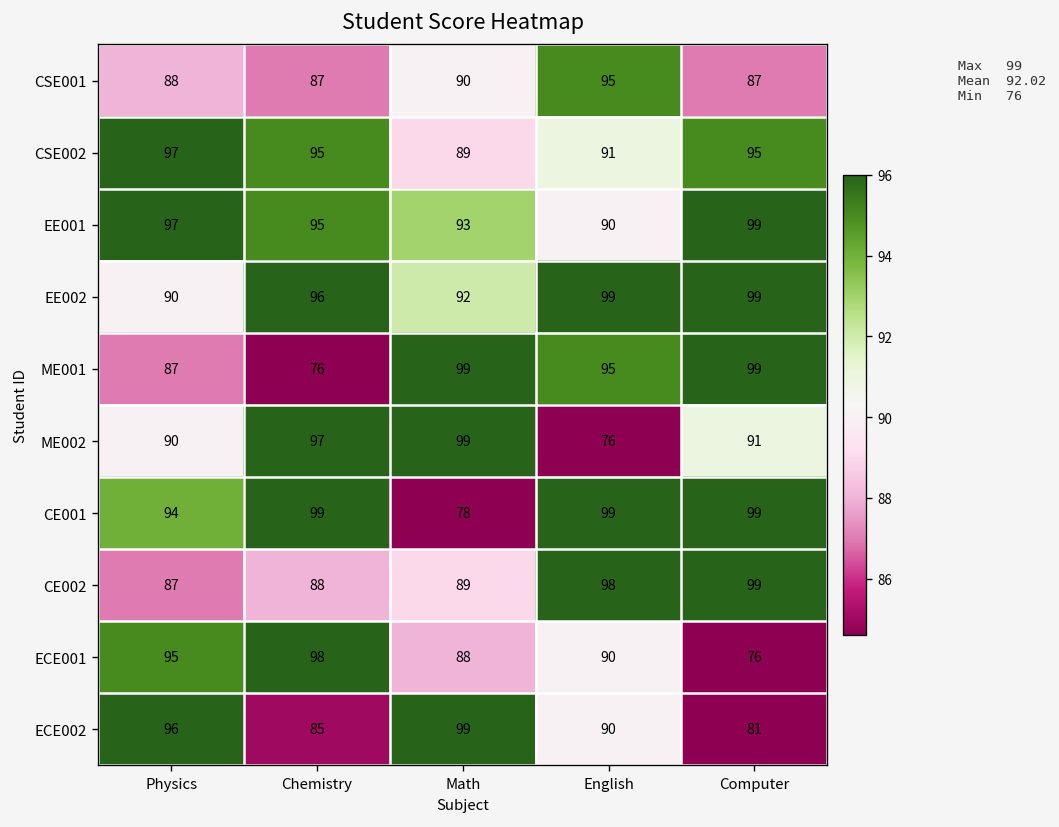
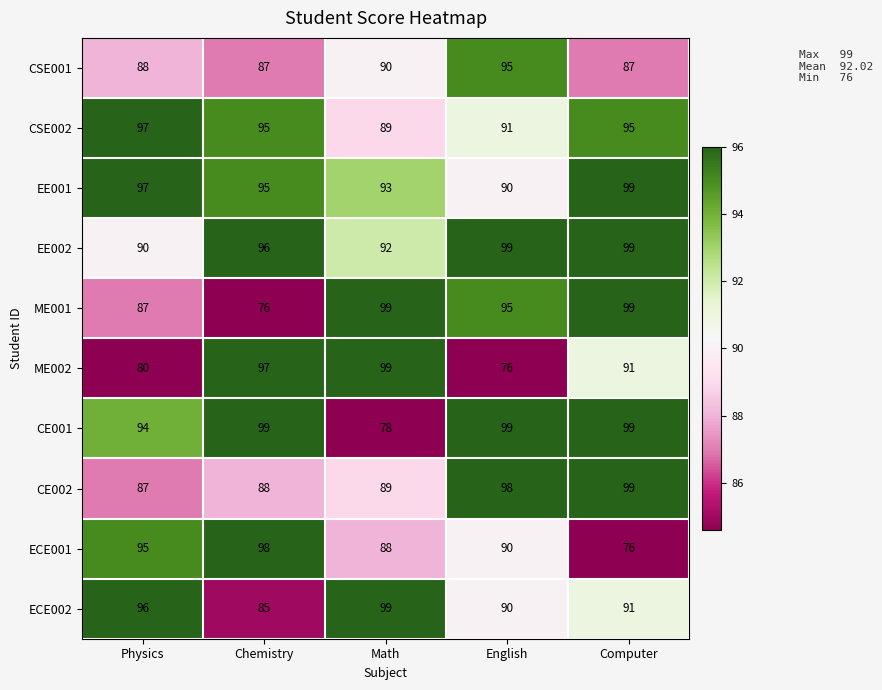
ME002, Physics: 90 -> 80
ECE002, Computer: 81 -> 91
